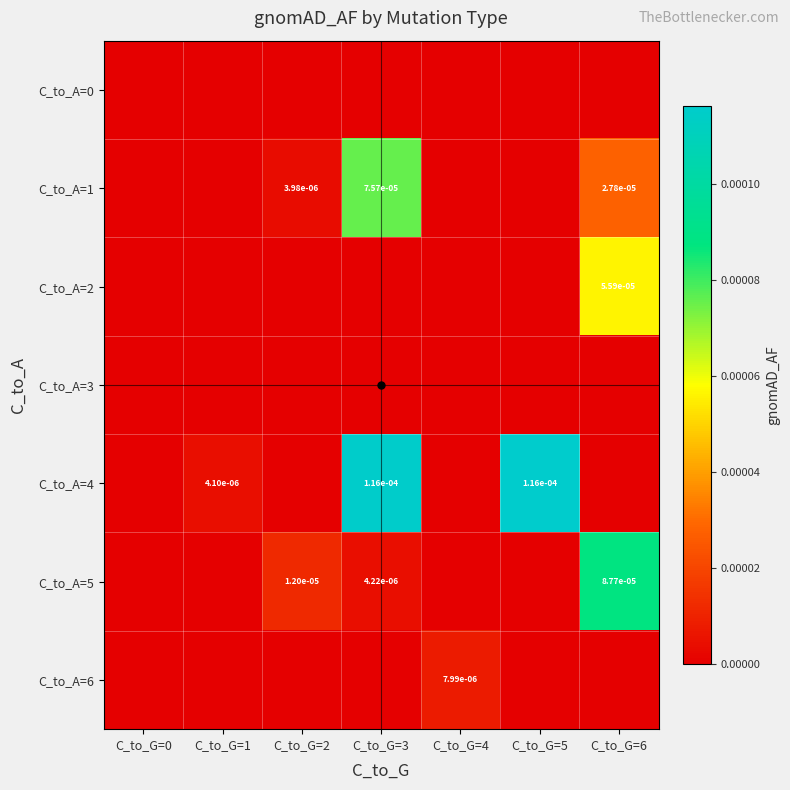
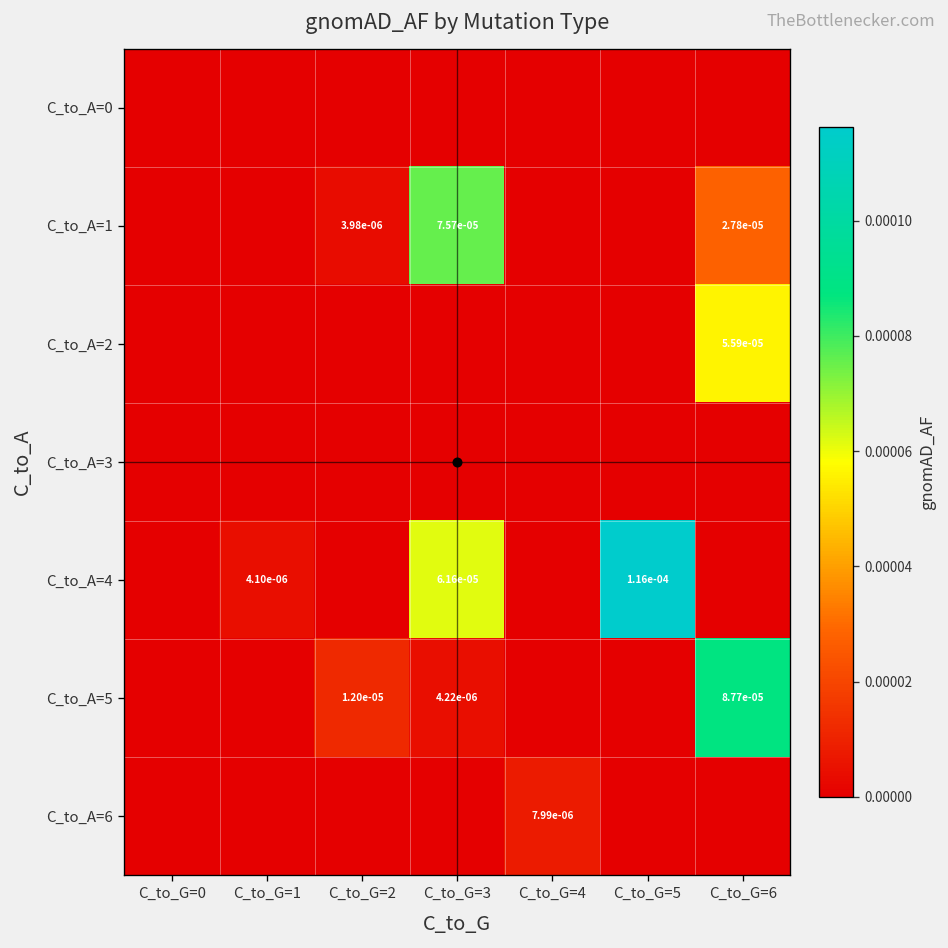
C_to_A=4, C_to_G=3: 1.16e-04 -> 6.16e-05
